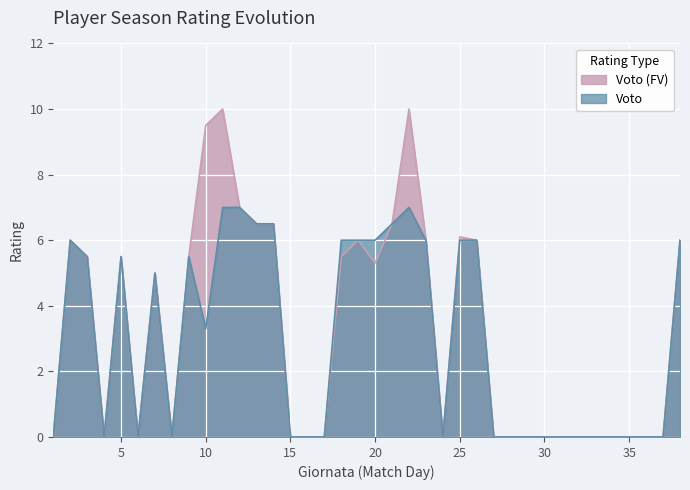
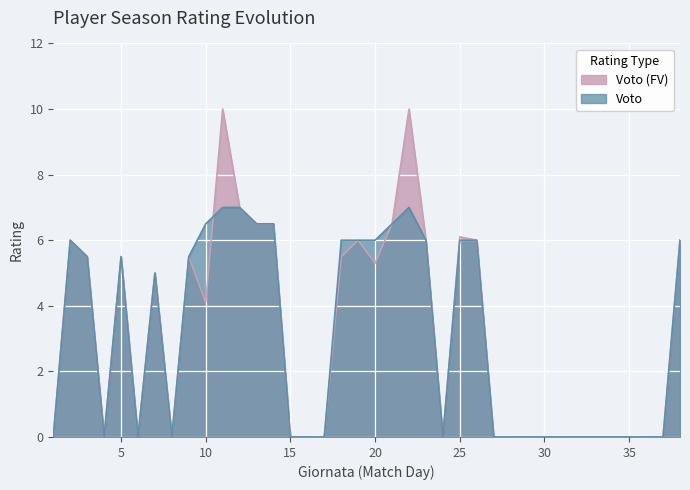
Voto (FV), 10: 9.5 -> 4.1
Voto, 10: 3.3 -> 6.5
